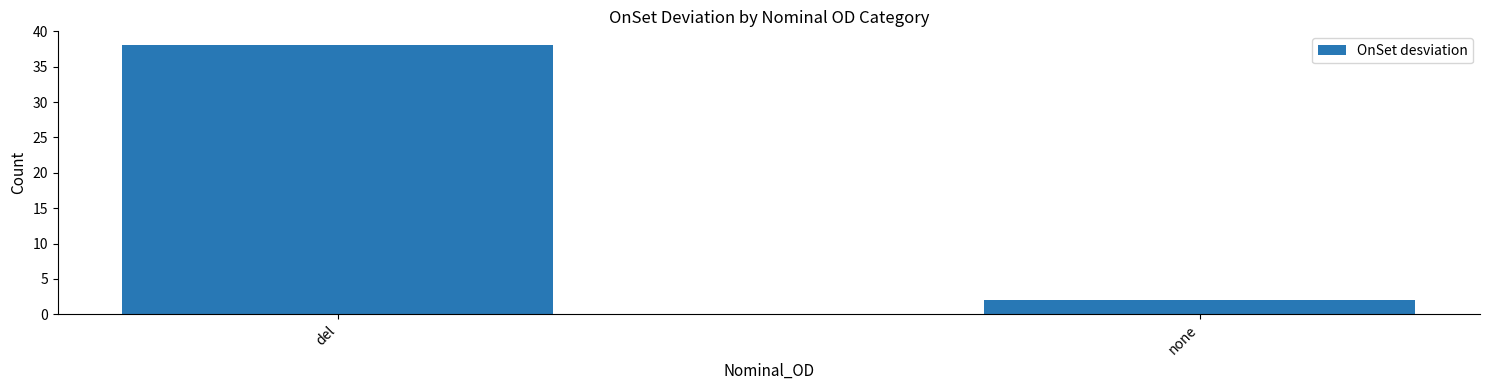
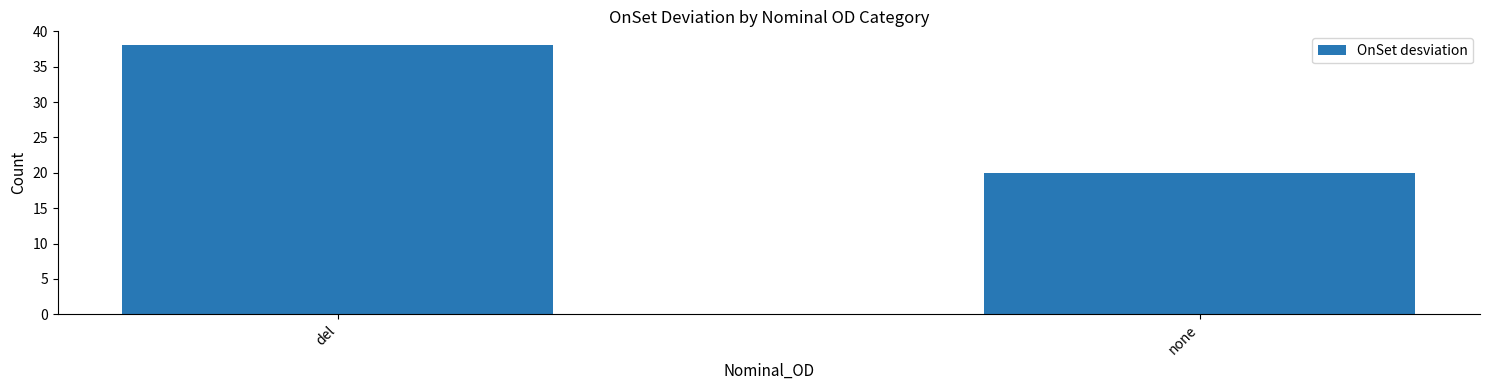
none: 2 -> 20
